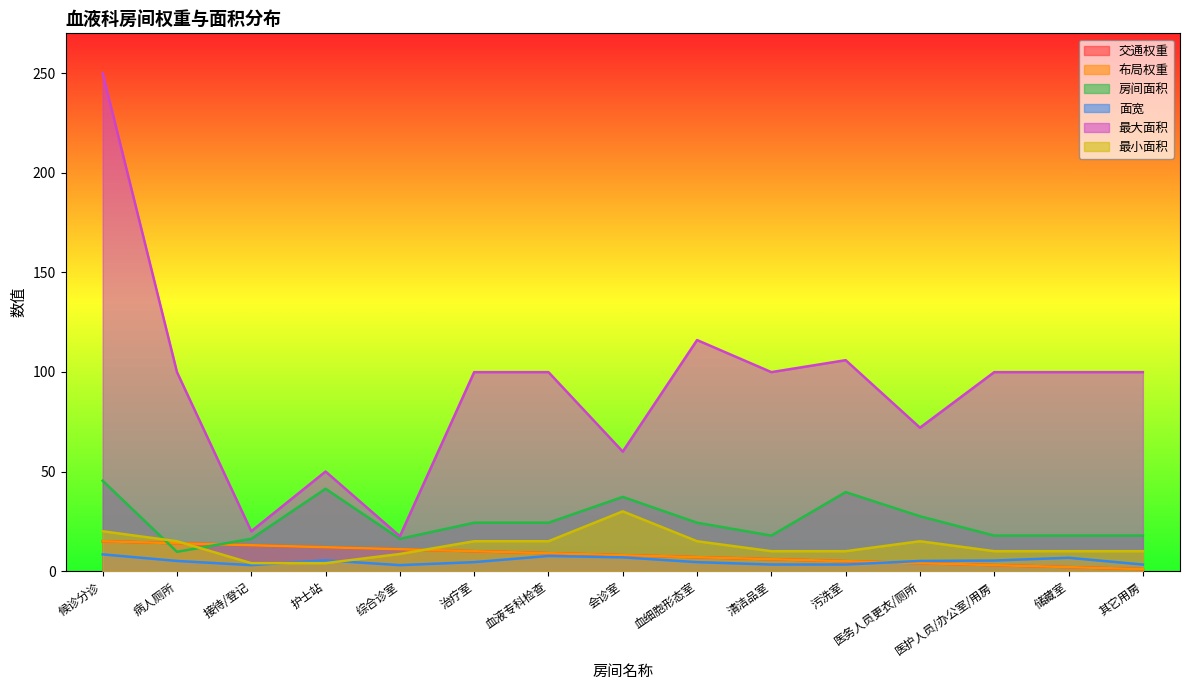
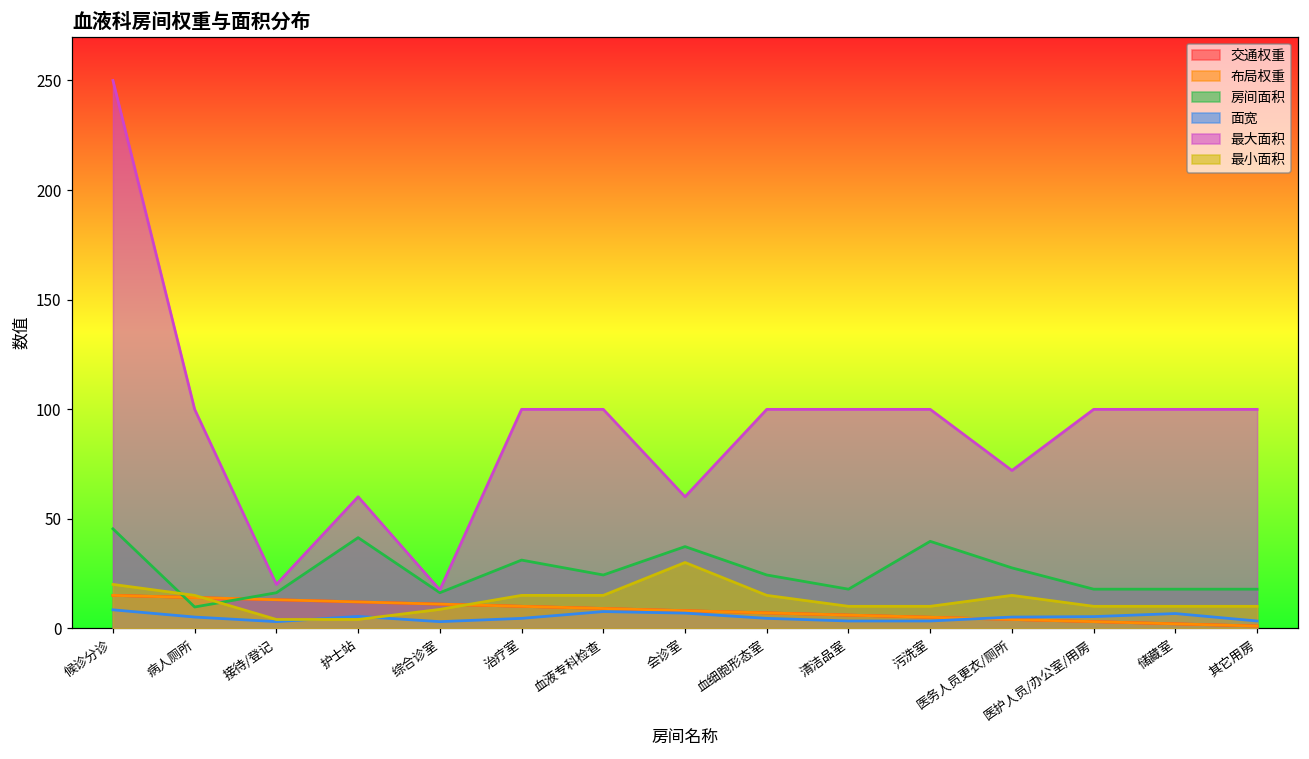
最大面积, 护士站: 50 -> 60
房间面积, 治疗室: 24 -> 31
最大面积, 血细胞形态室: 116 -> 100
最大面积, 污洗室: 106 -> 100
